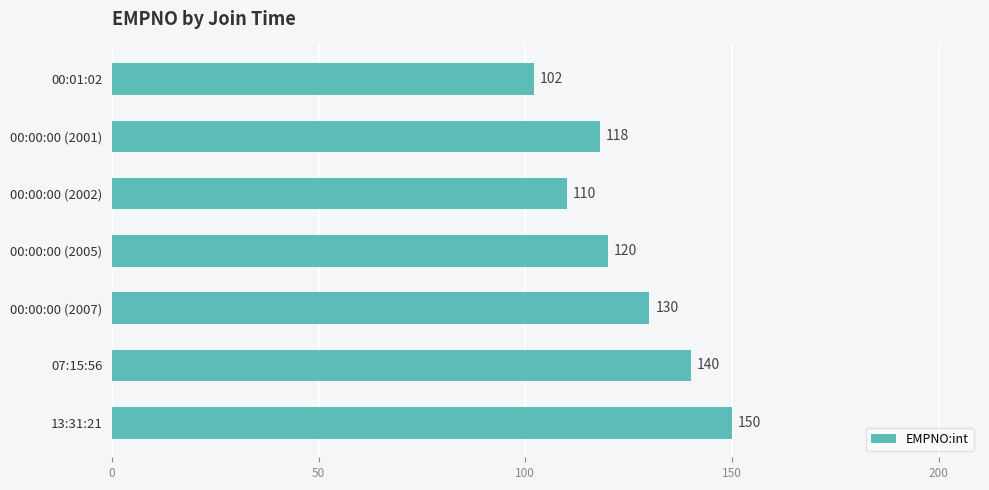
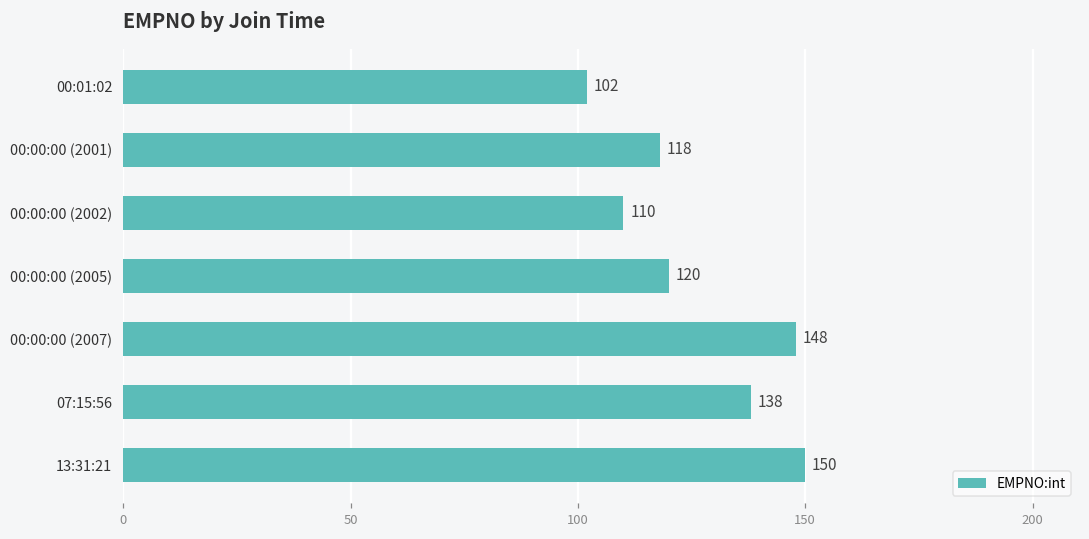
00:00:00 (2007): 130 -> 148
07:15:56: 140 -> 138
